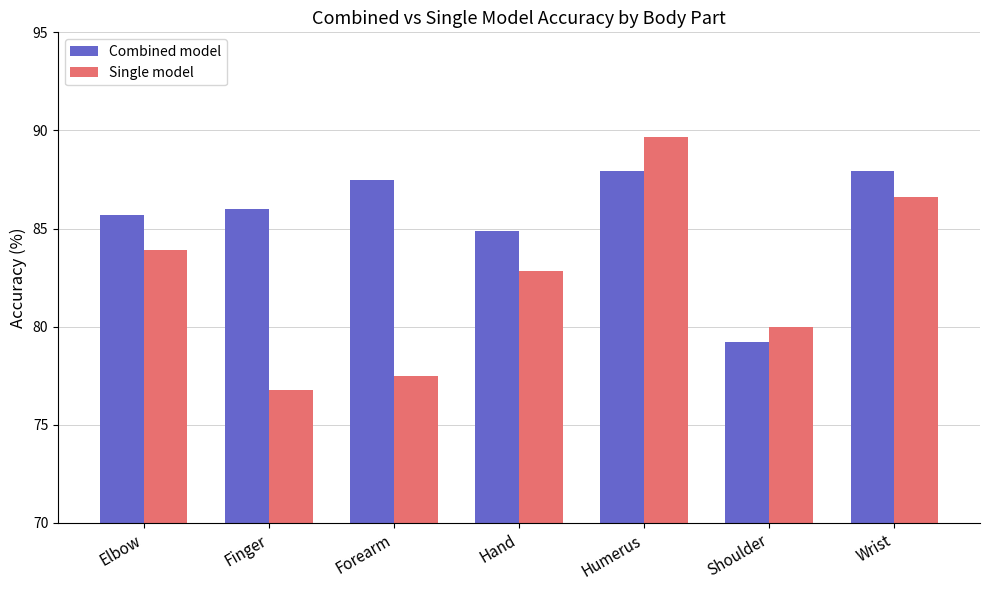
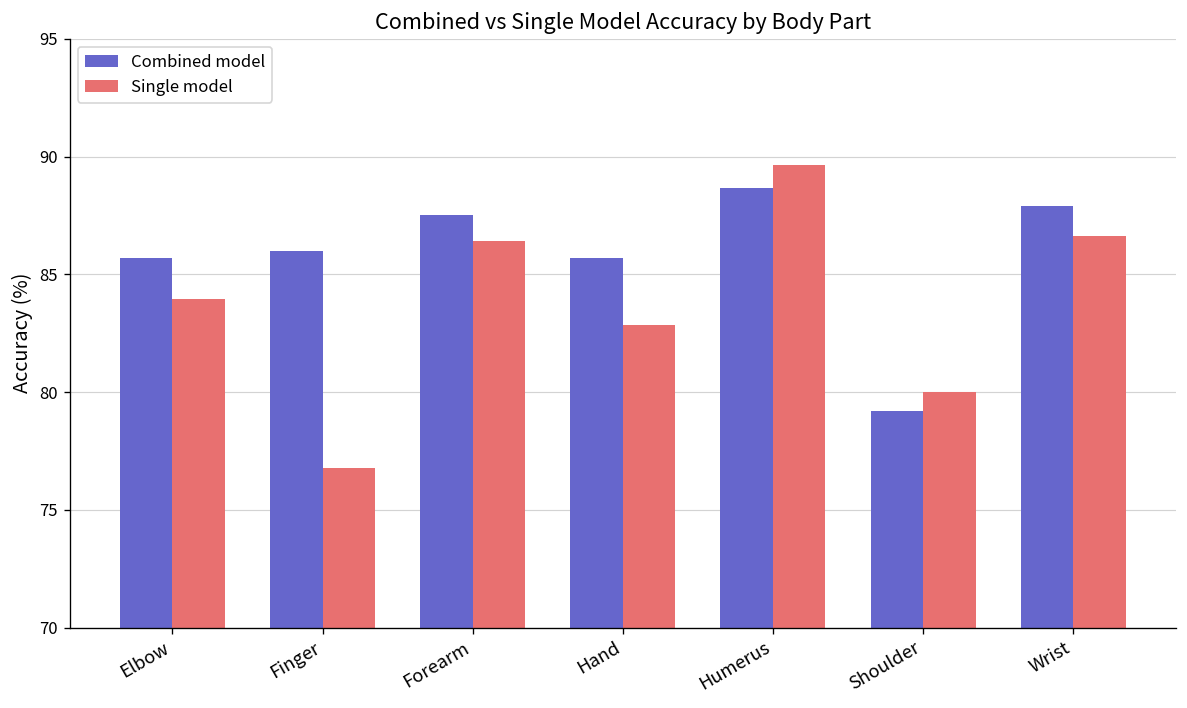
Single model, Forearm: 77.5 -> 86.4
Combined model, Hand: 84.9 -> 85.7
Combined model, Humerus: 87.9 -> 88.7
